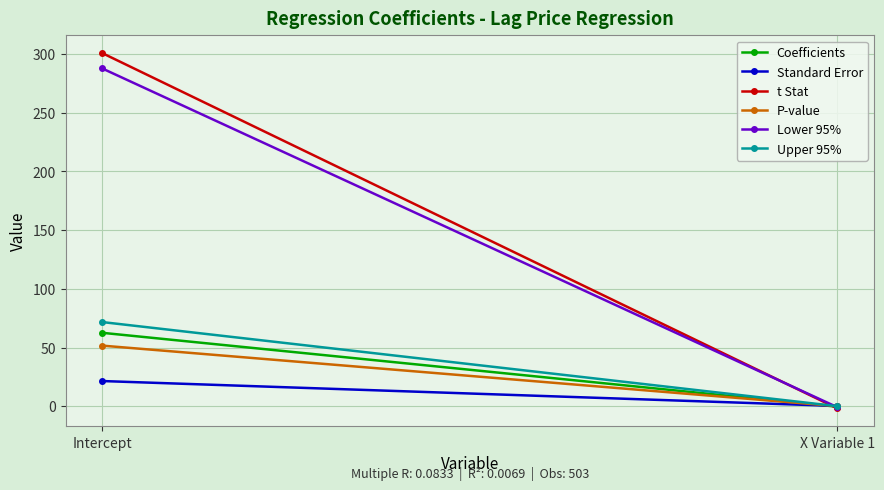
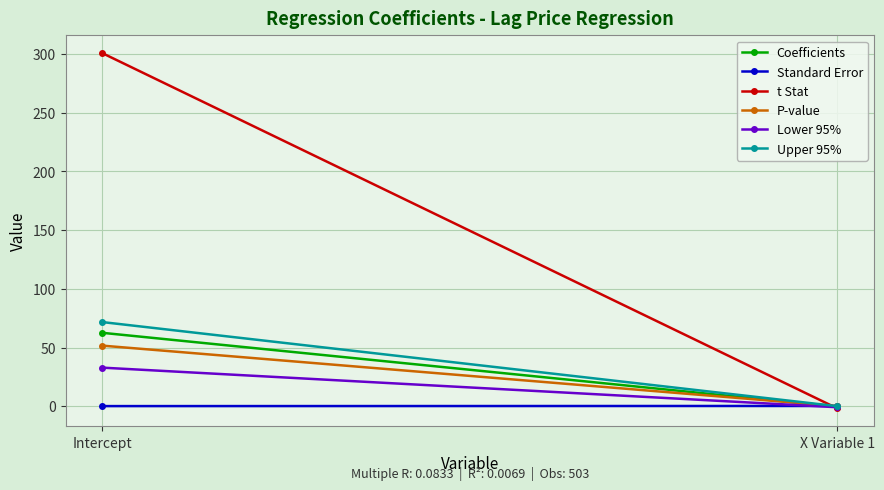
Standard Error, Intercept: 21 -> 0
Lower 95%, Intercept: 288 -> 33
